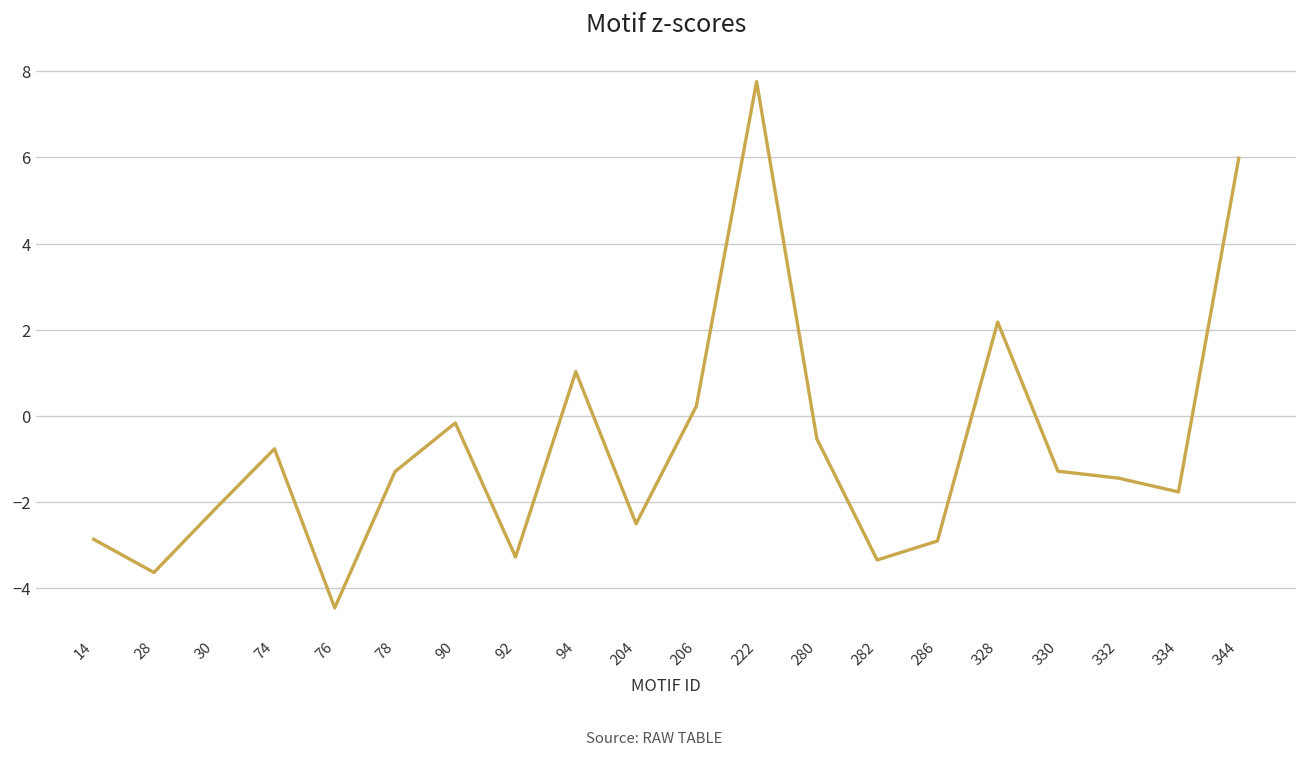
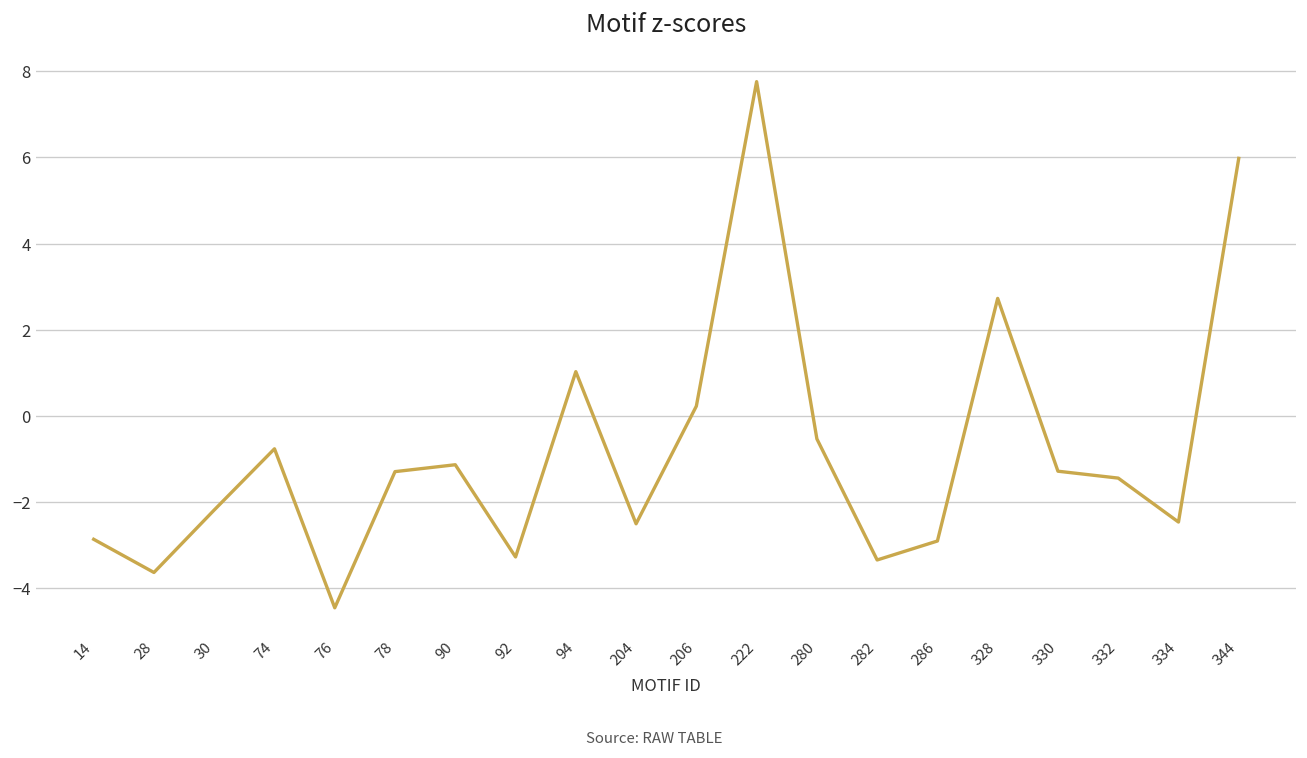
90: -0.2 -> -1.1
328: 2.2 -> 2.7
334: -1.8 -> -2.5
